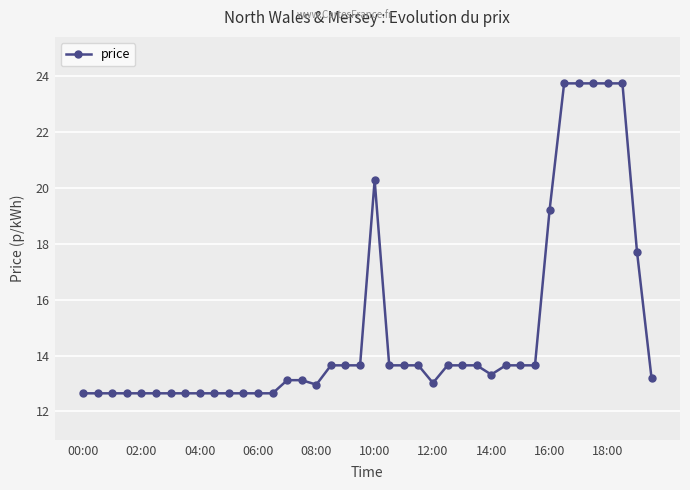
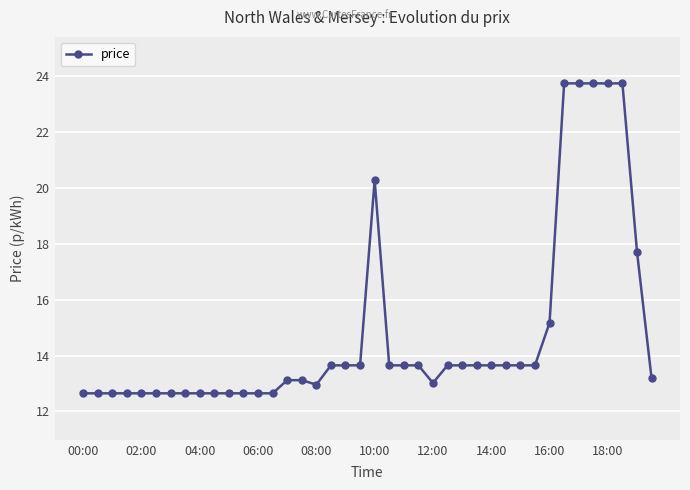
14:00: 13.3 -> 13.7
16:00: 19.2 -> 15.2
